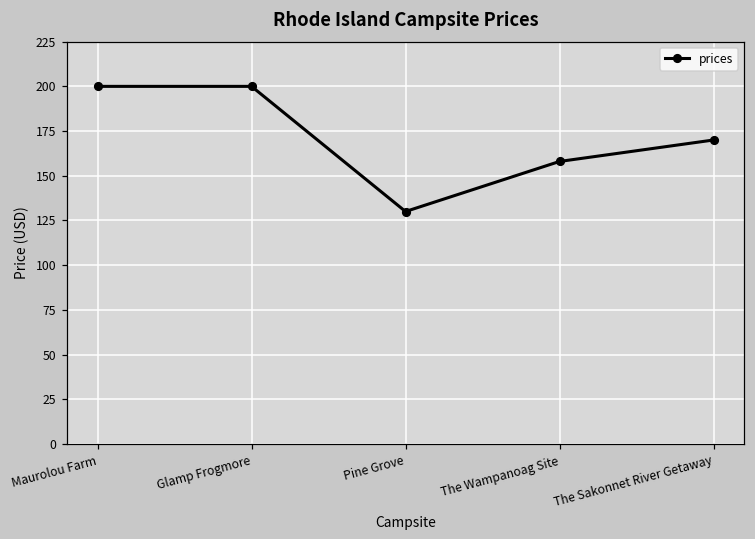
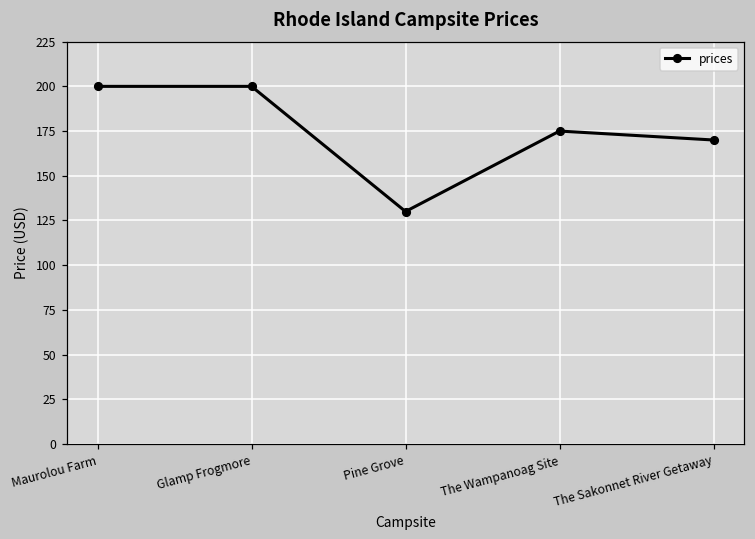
The Wampanoag Site: 158 -> 175
